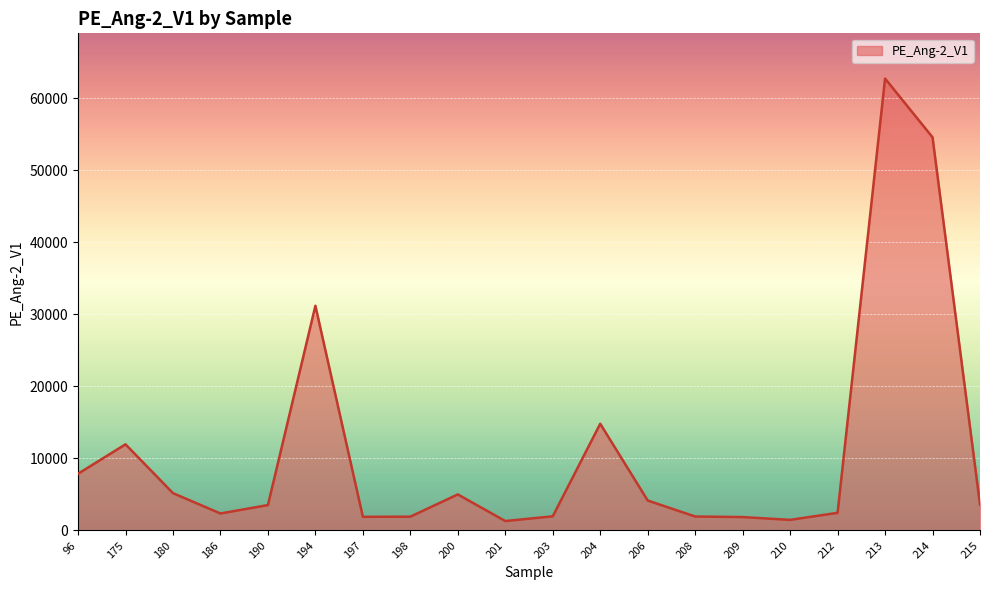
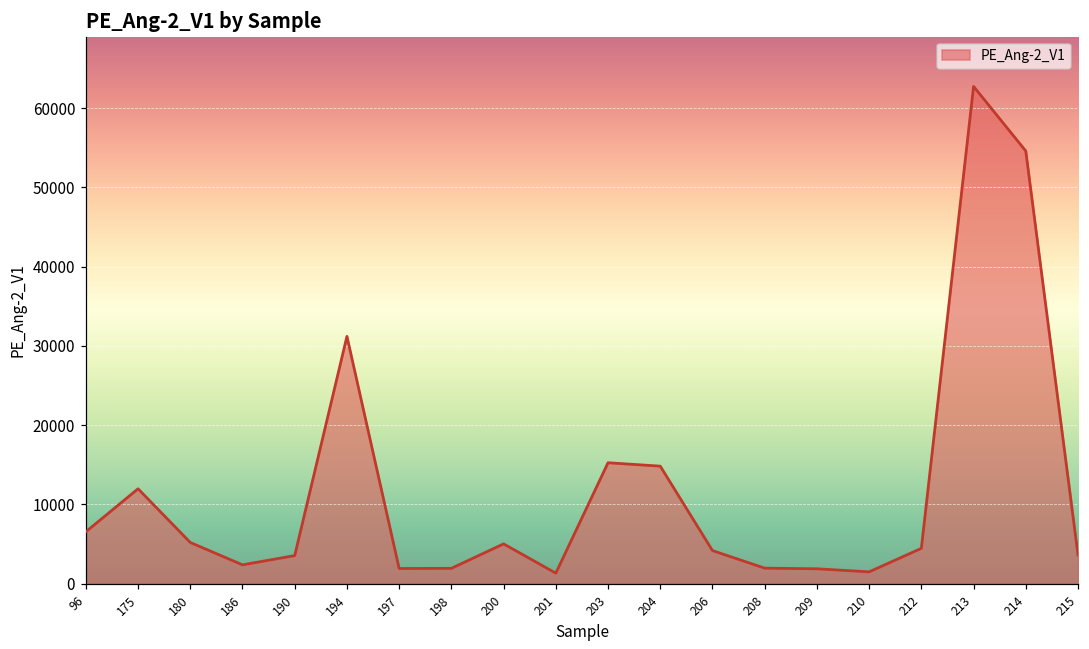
96: 8000 -> 7000
203: 2000 -> 15000
212: 2000 -> 4000
